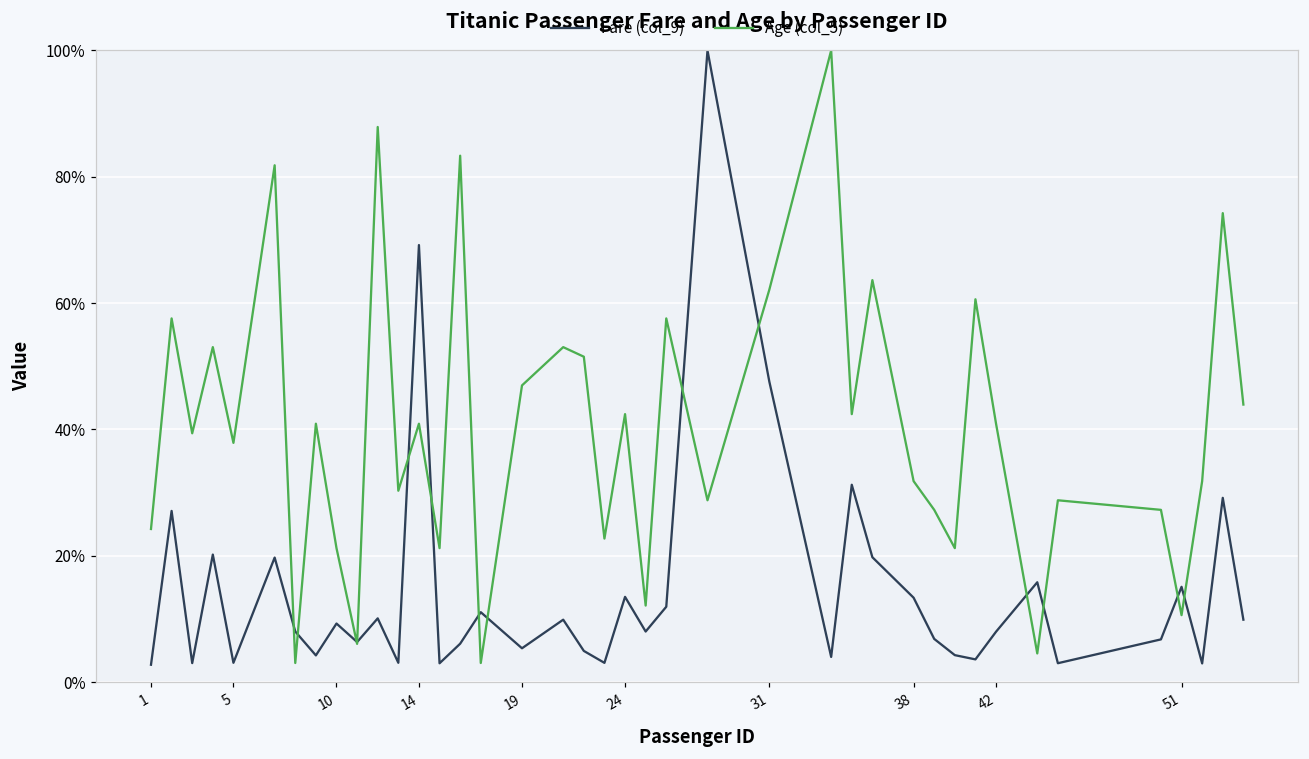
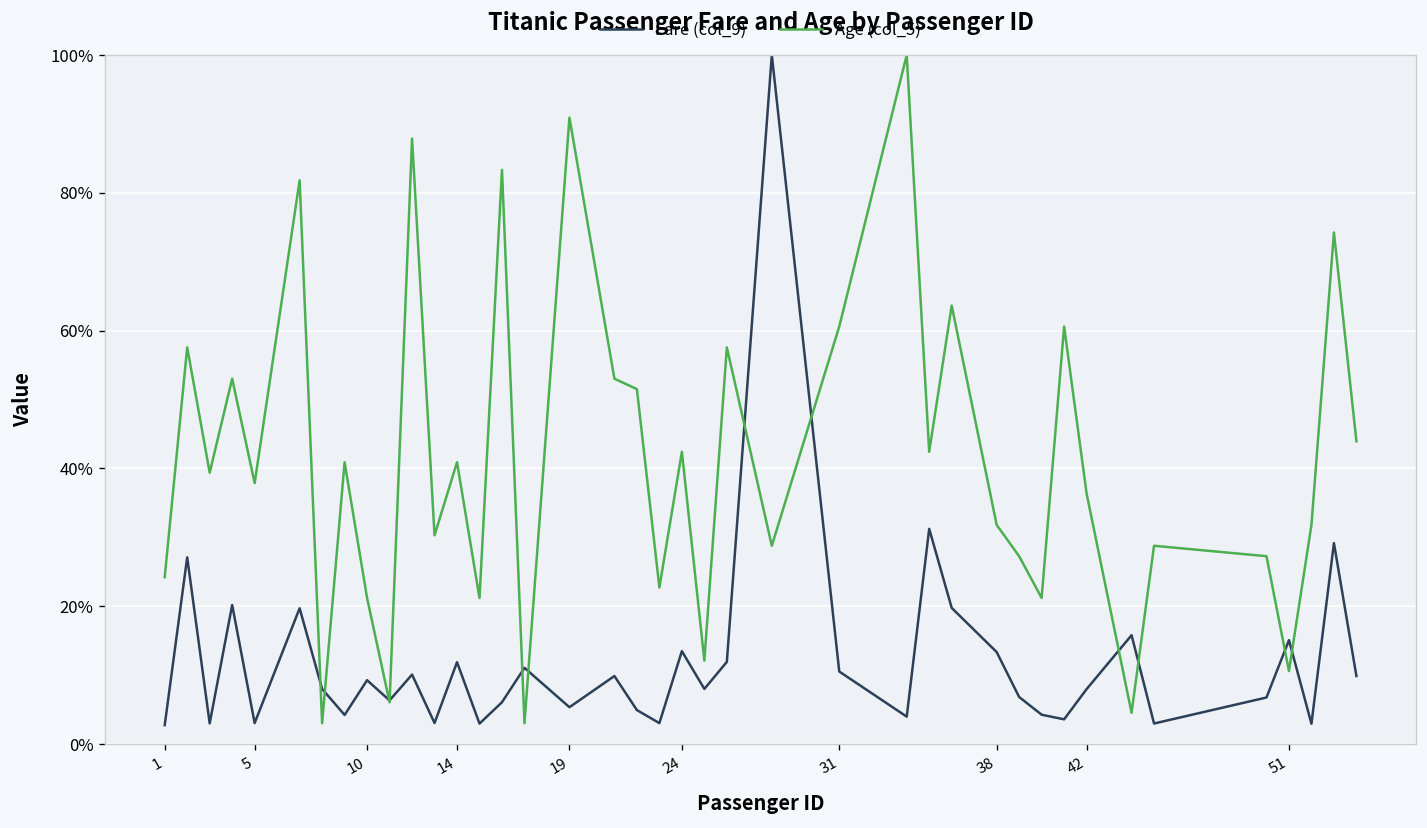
Fare (col_9), 14: 69% -> 12%
Age (col_5), 19: 47% -> 91%
Fare (col_9), 31: 48% -> 11%
Age (col_5), 31: 62% -> 61%
Age (col_5), 42: 41% -> 36%
